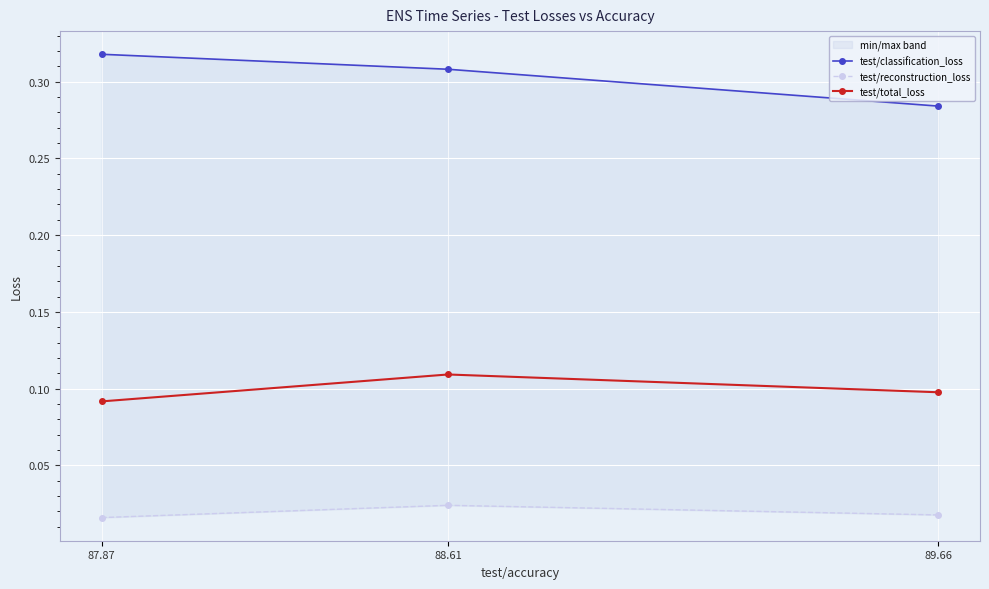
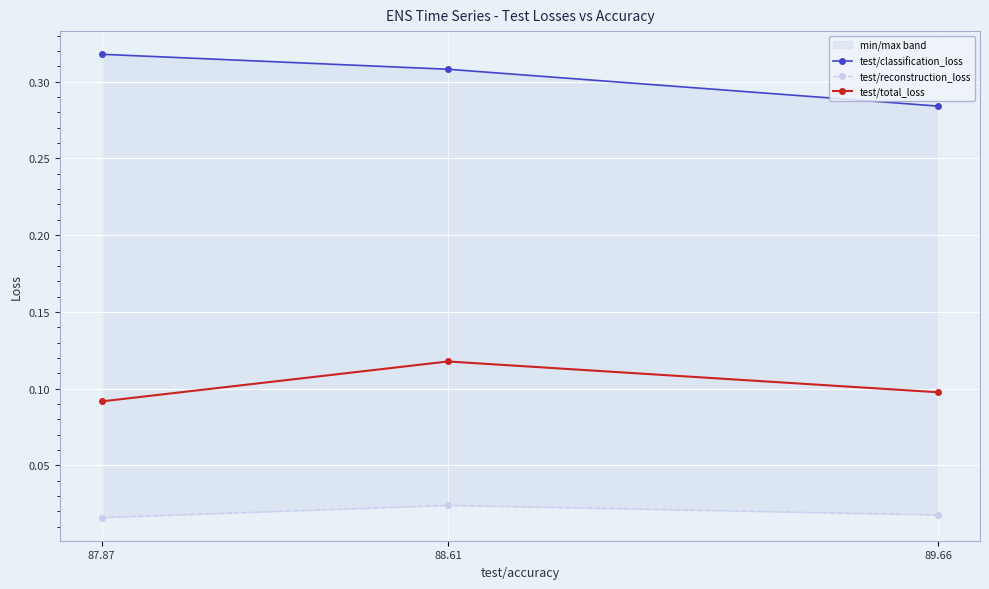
test/total_loss, 88.61: 0.109 -> 0.118
